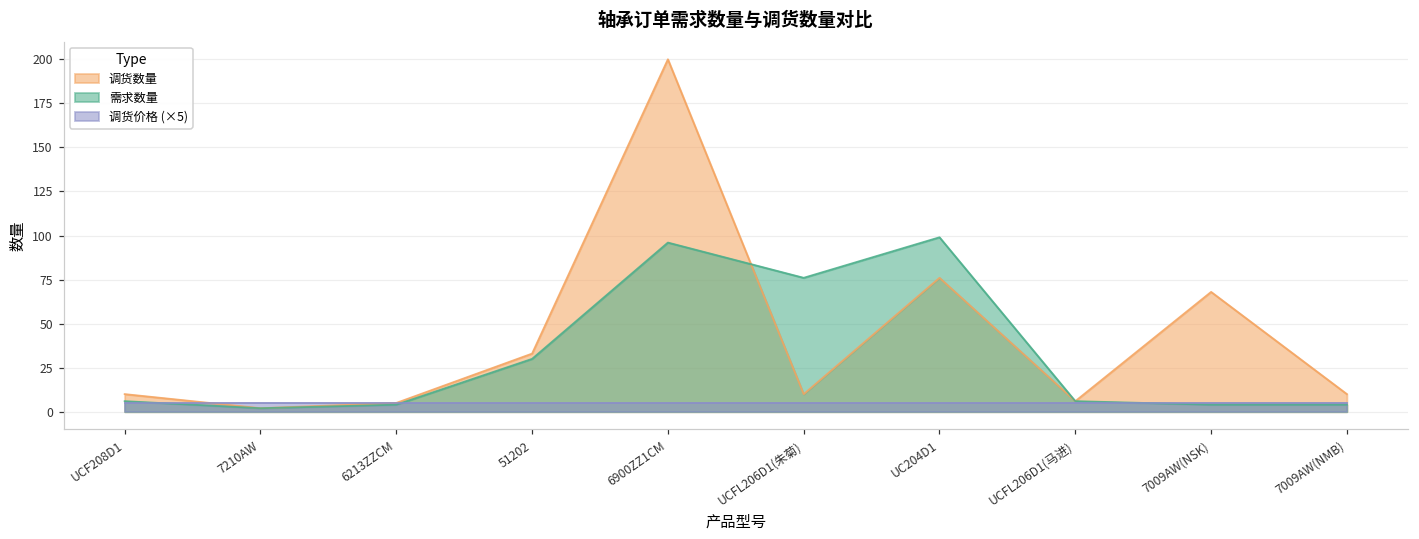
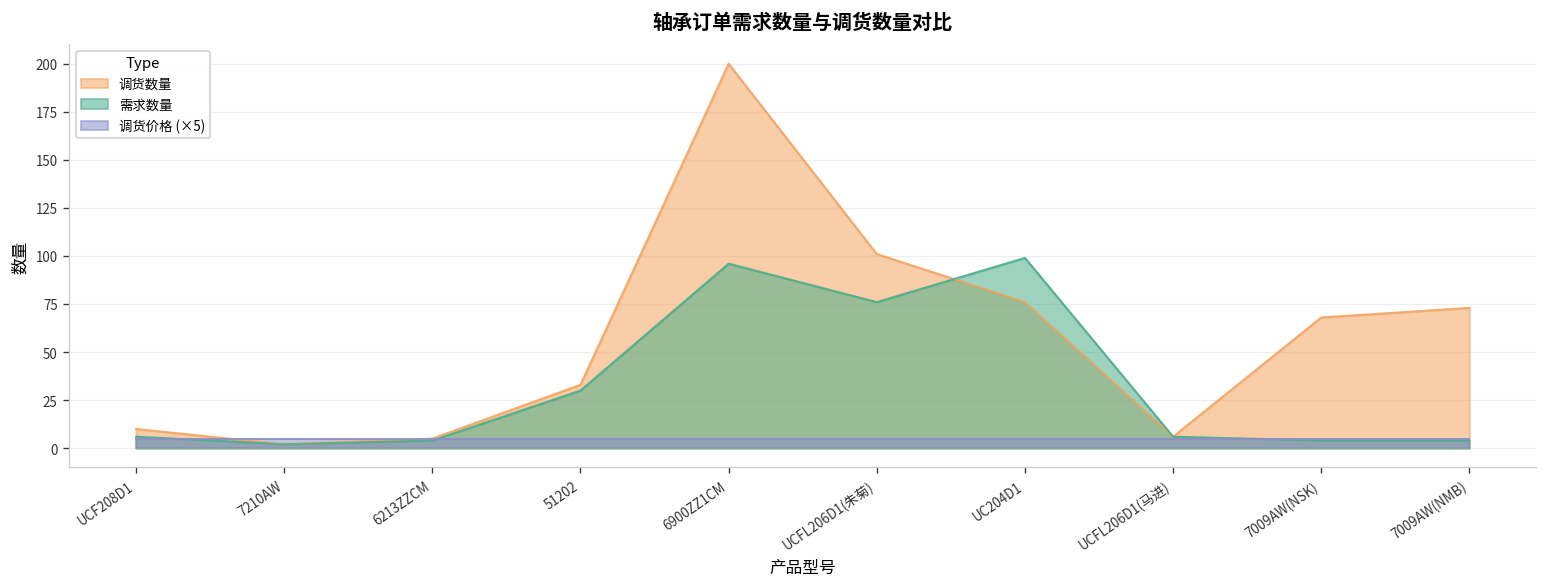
调货数量, UCFL206D1(朱菊): 10 -> 101
调货数量, 7009AW(NMB): 10 -> 73
